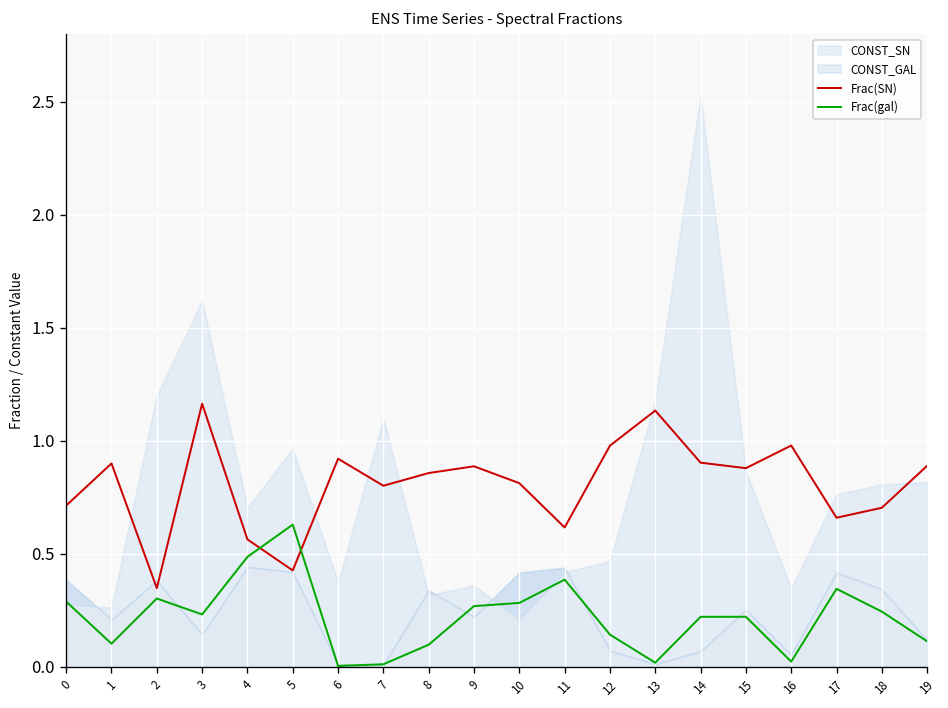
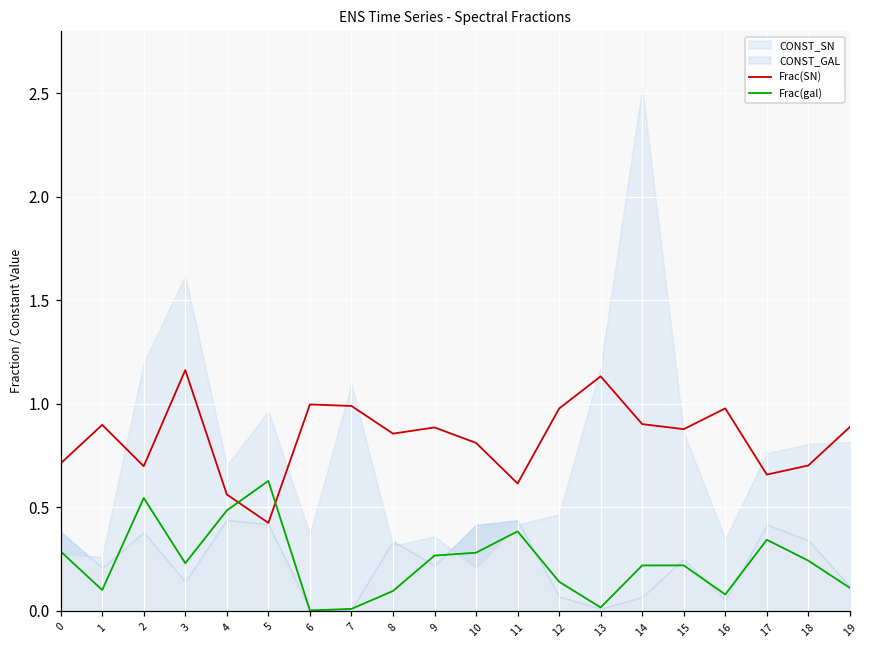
Frac(SN), 2: 0.35 -> 0.70
Frac(gal), 2: 0.30 -> 0.55
Frac(SN), 6: 0.92 -> 1.00
Frac(SN), 7: 0.80 -> 0.99
Frac(gal), 16: 0.02 -> 0.08
